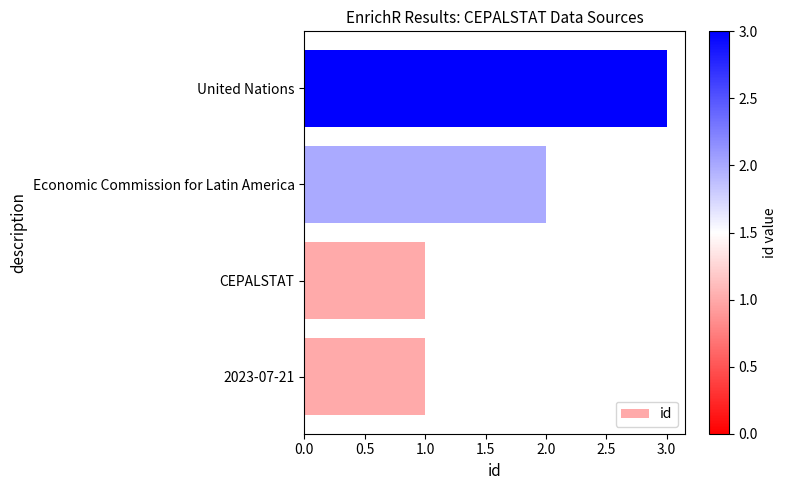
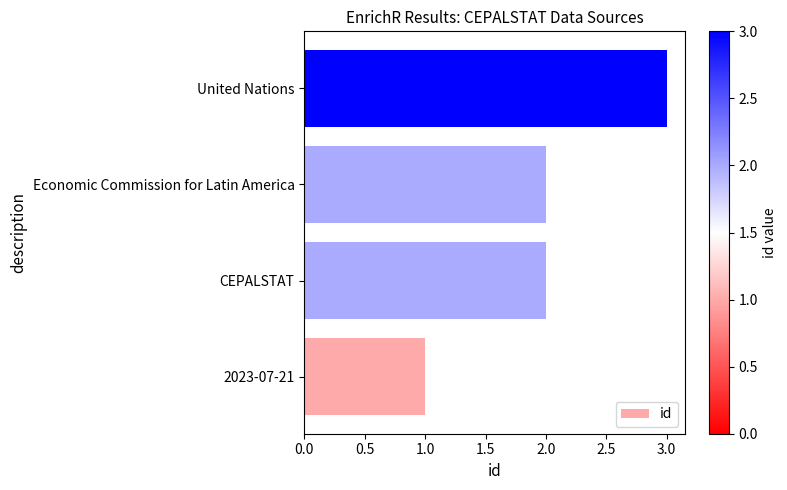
CEPALSTAT: 1 -> 2
